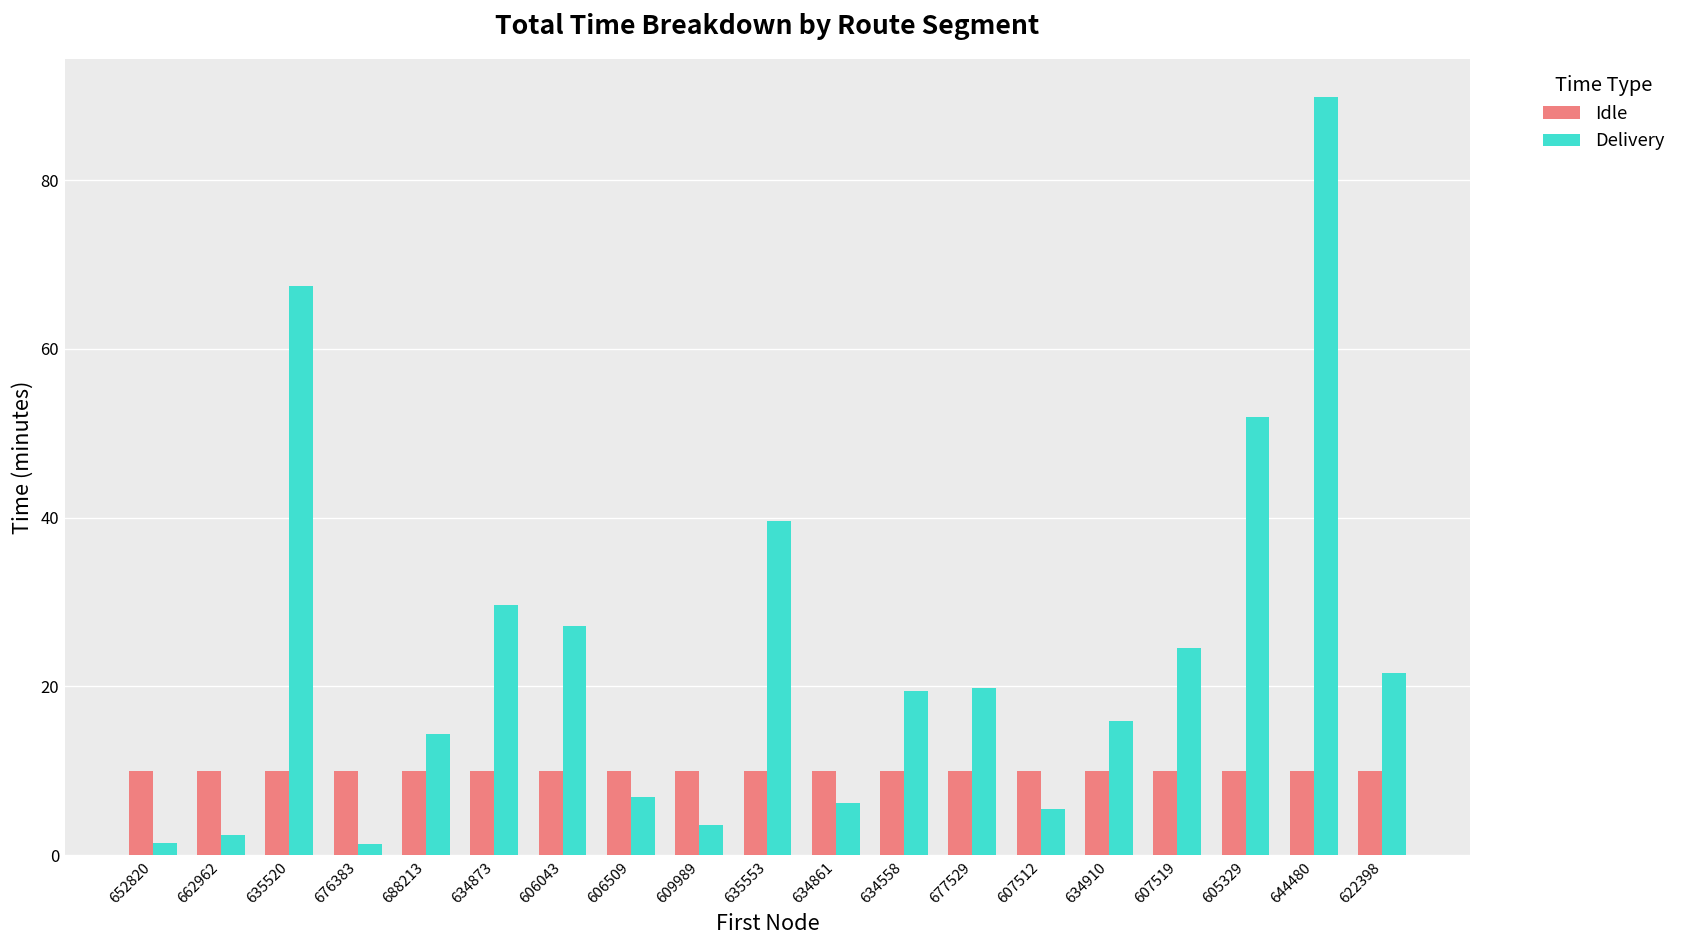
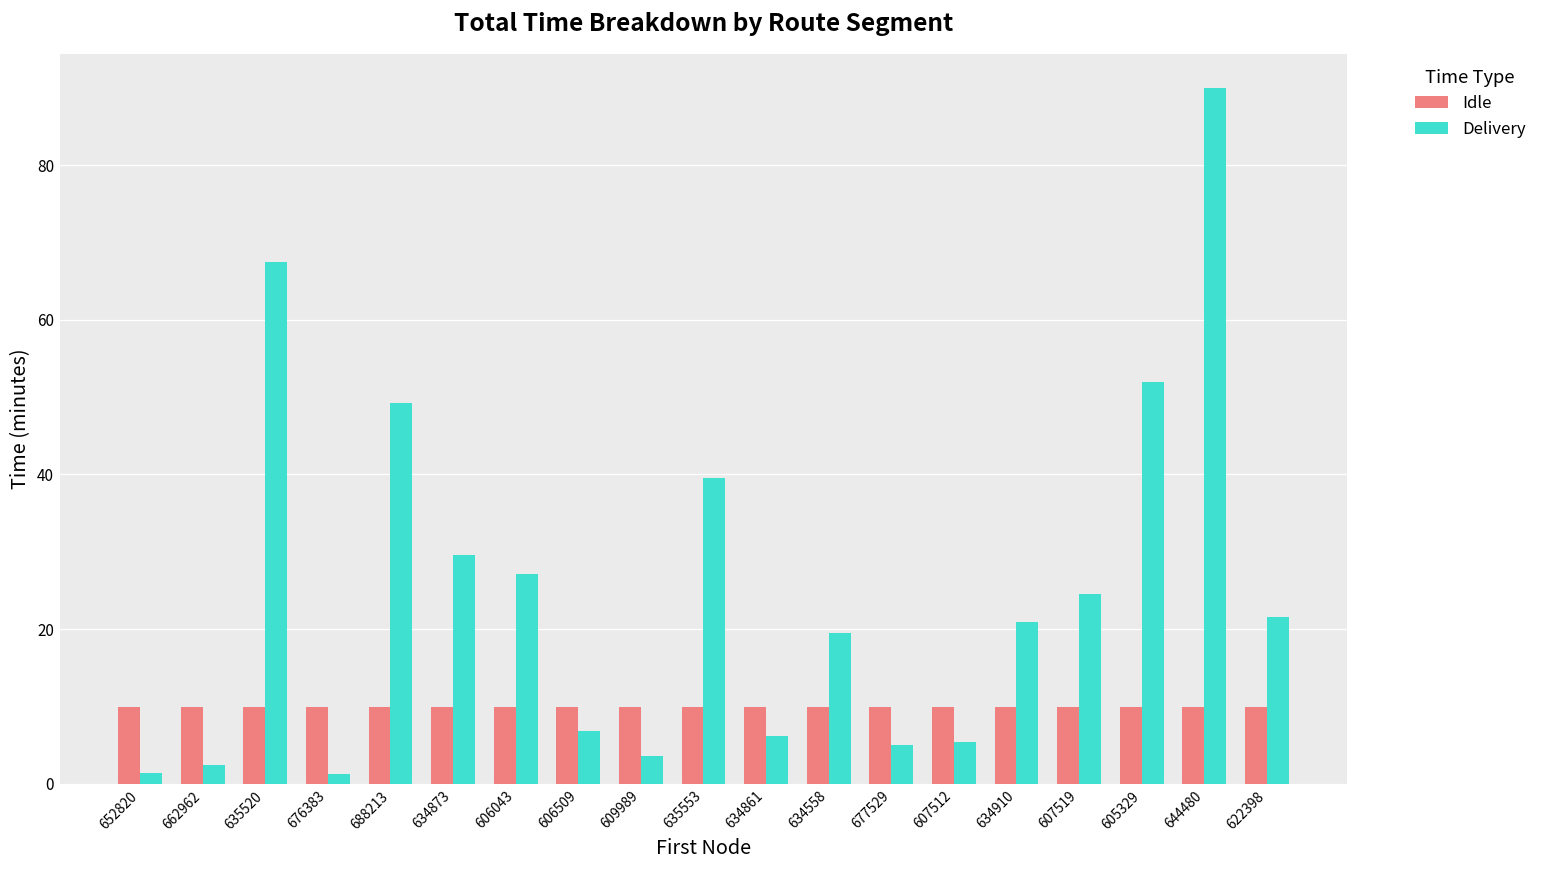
Delivery, 688213: 14 -> 49
Delivery, 677529: 20 -> 5
Delivery, 634910: 16 -> 21
